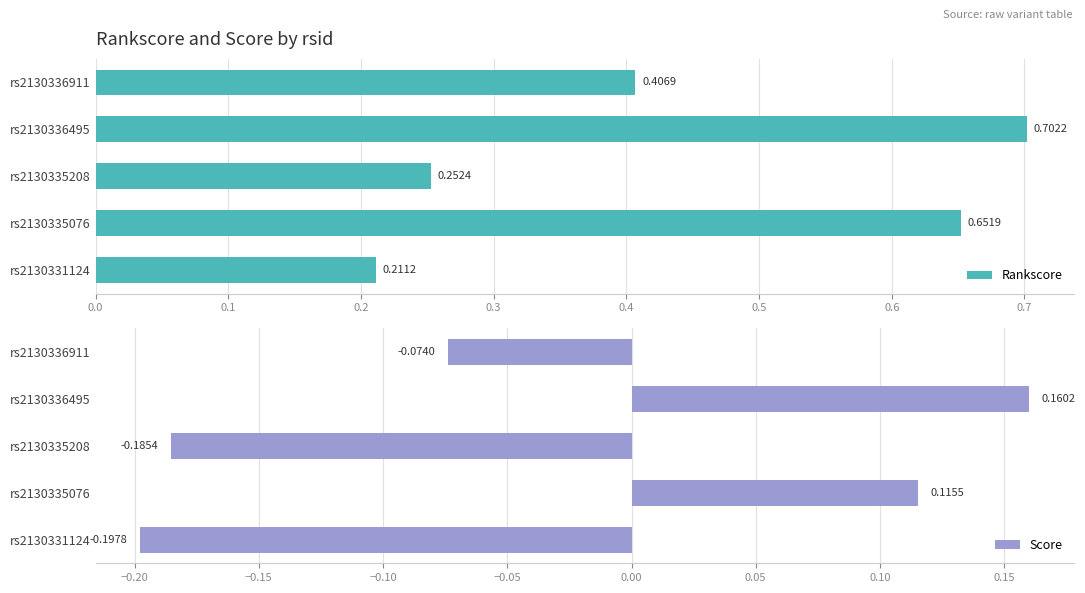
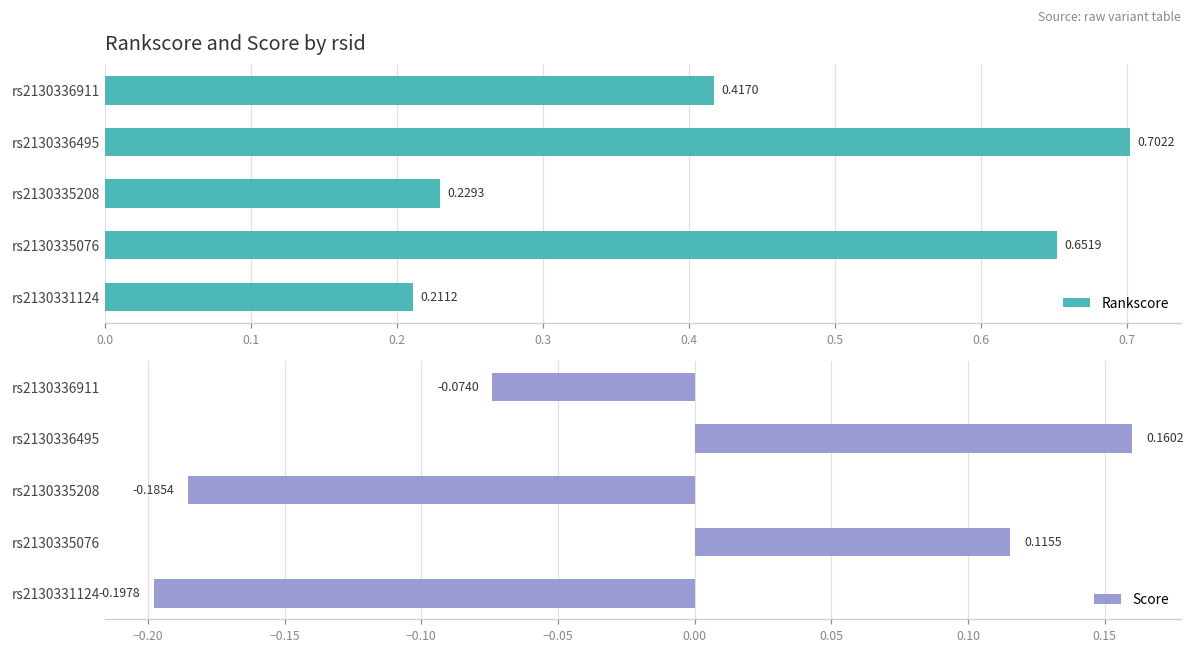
Rankscore and Score by rsid, rs2130336911: 0.4069 -> 0.4170
Rankscore and Score by rsid, rs2130335208: 0.2524 -> 0.2293
